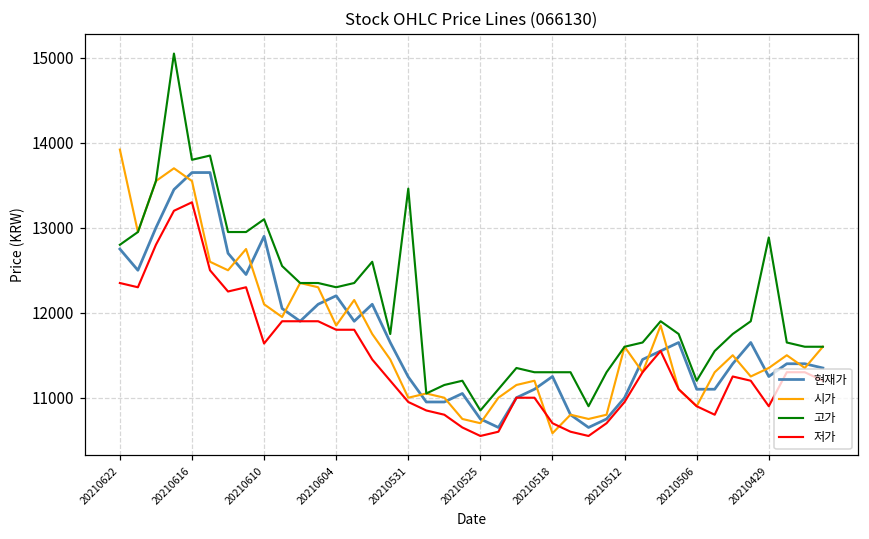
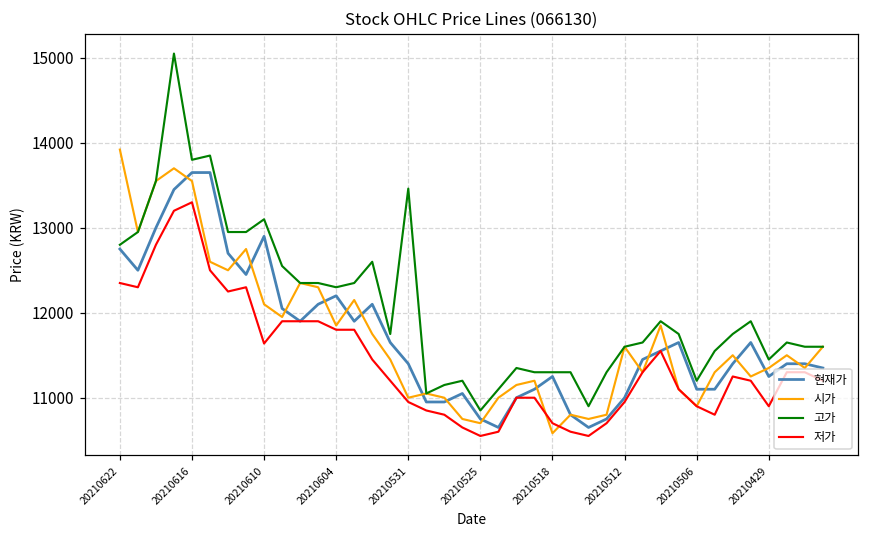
현재가, 20210531: 11200 -> 11400
고가, 20210429: 12900 -> 11500
